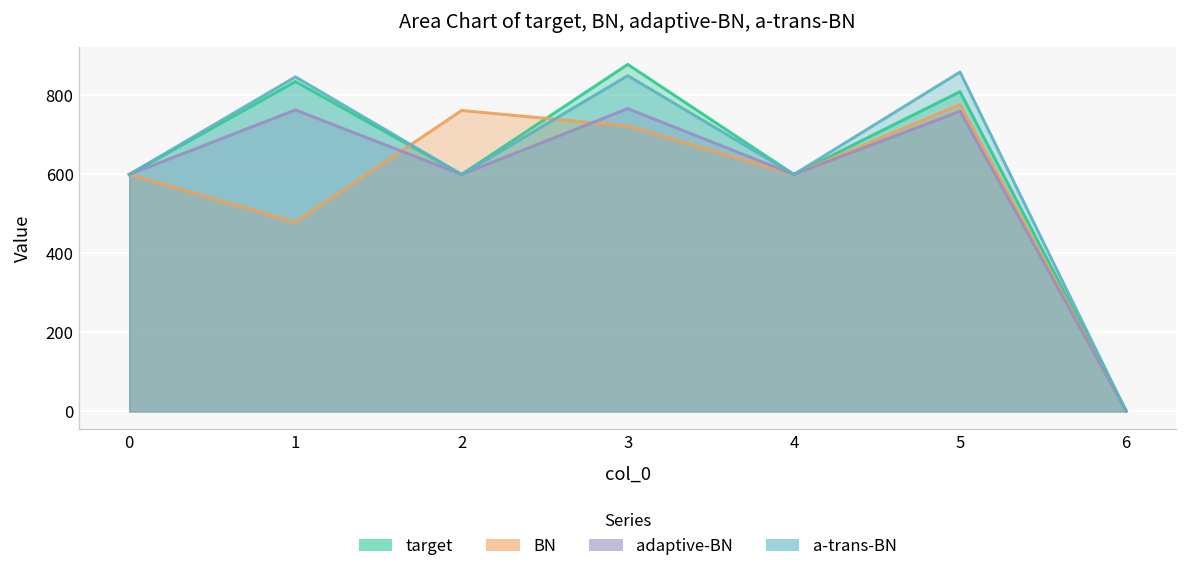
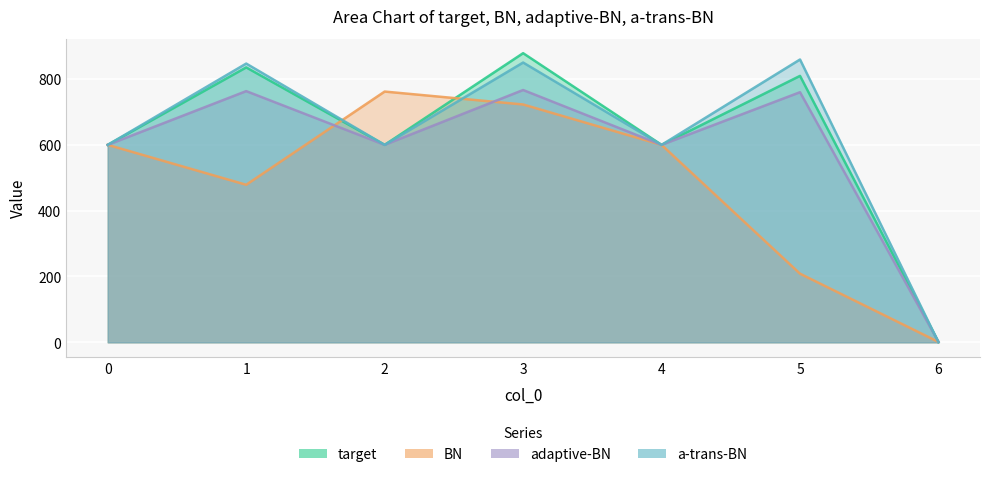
BN, 5: 780 -> 210
